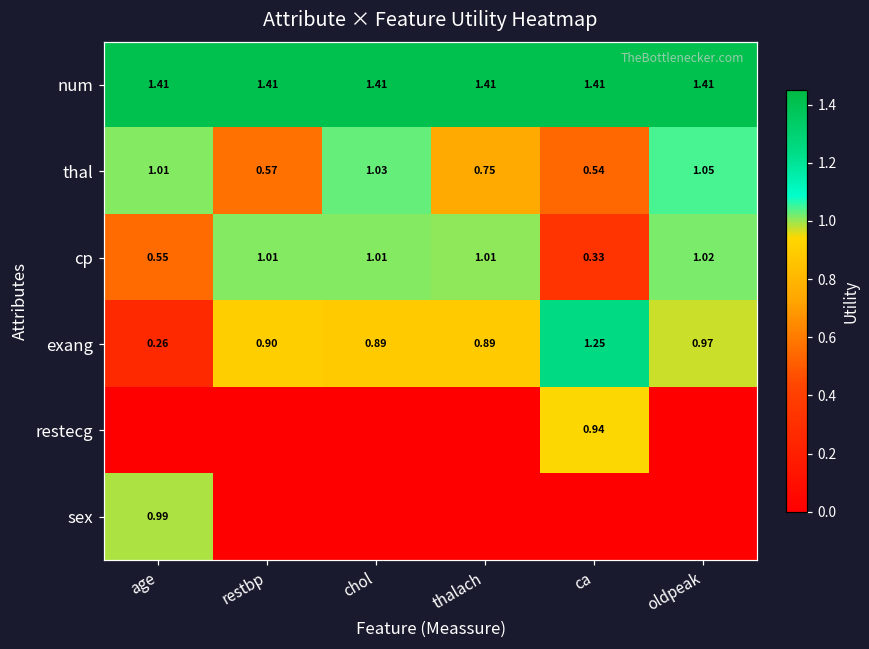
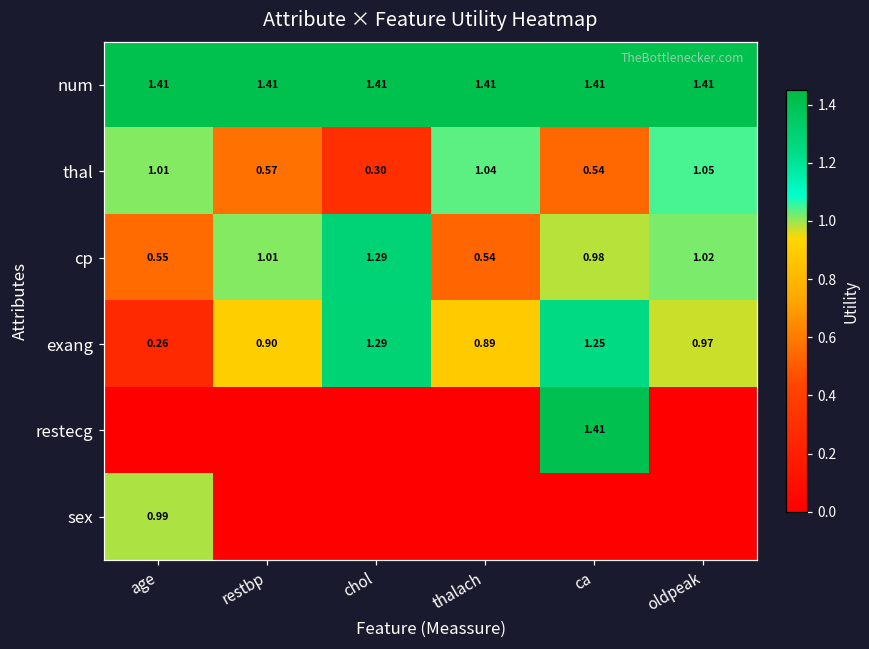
thal, chol: 1.03 -> 0.30
thal, thalach: 0.75 -> 1.04
cp, chol: 1.01 -> 1.29
cp, thalach: 1.01 -> 0.54
cp, ca: 0.33 -> 0.98
exang, chol: 0.89 -> 1.29
restecg, ca: 0.94 -> 1.41
